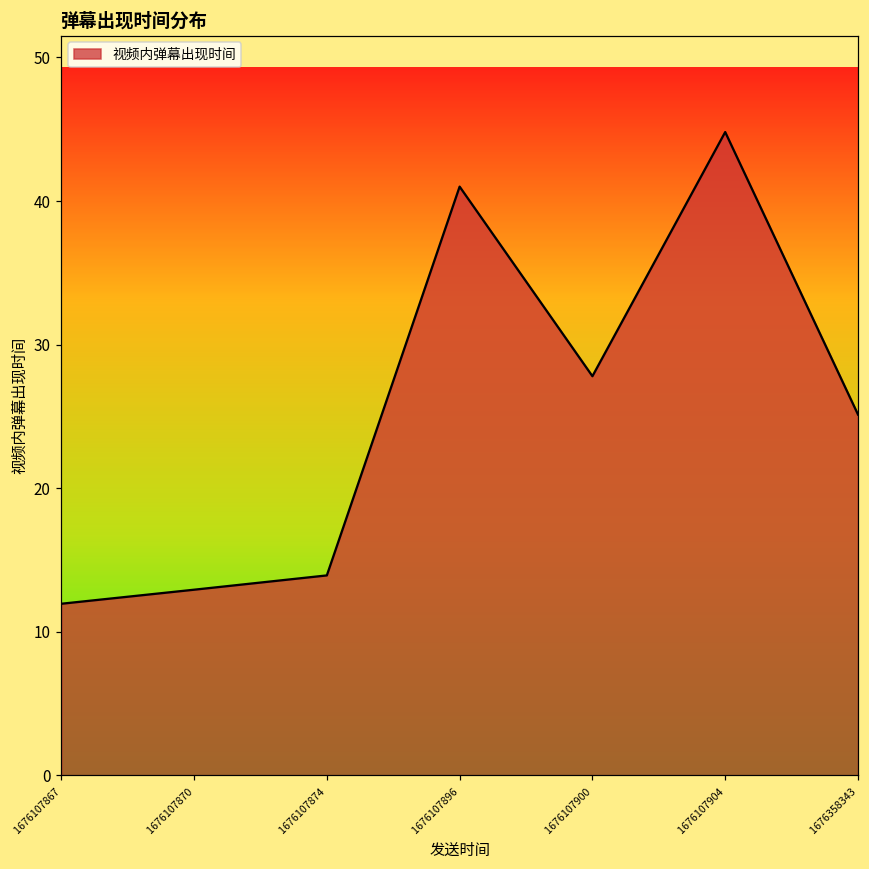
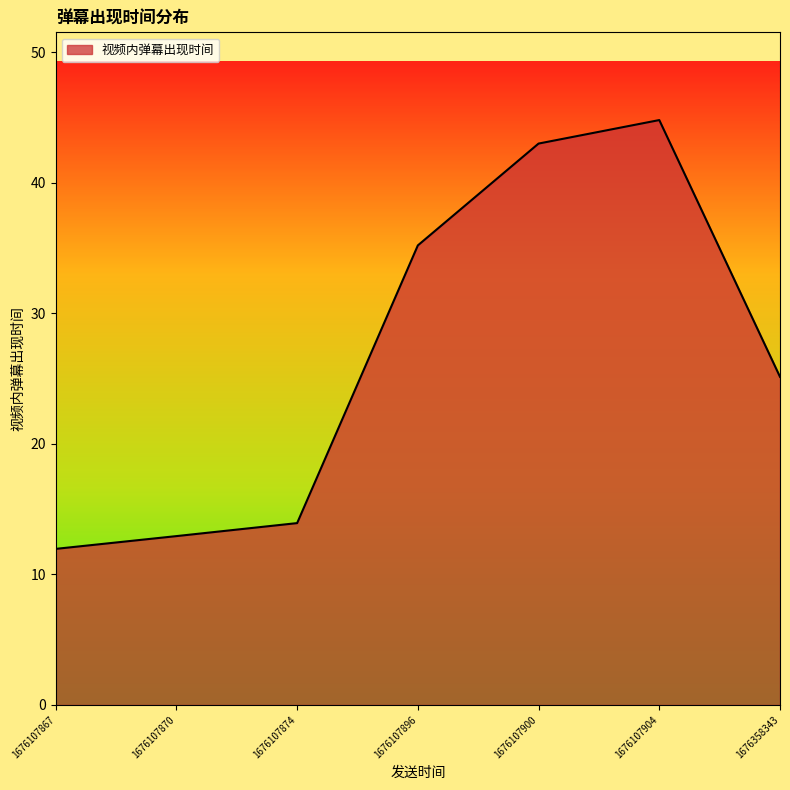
1676107896: 41.0 -> 35.2
1676107900: 27.8 -> 43.0
